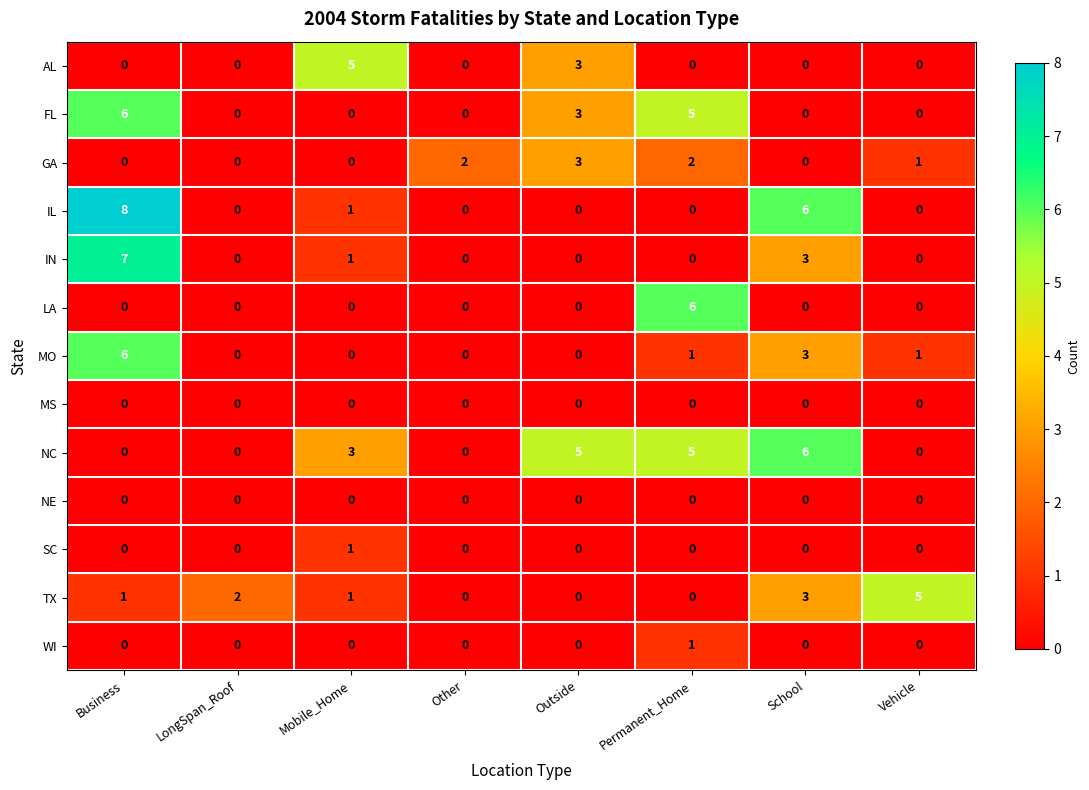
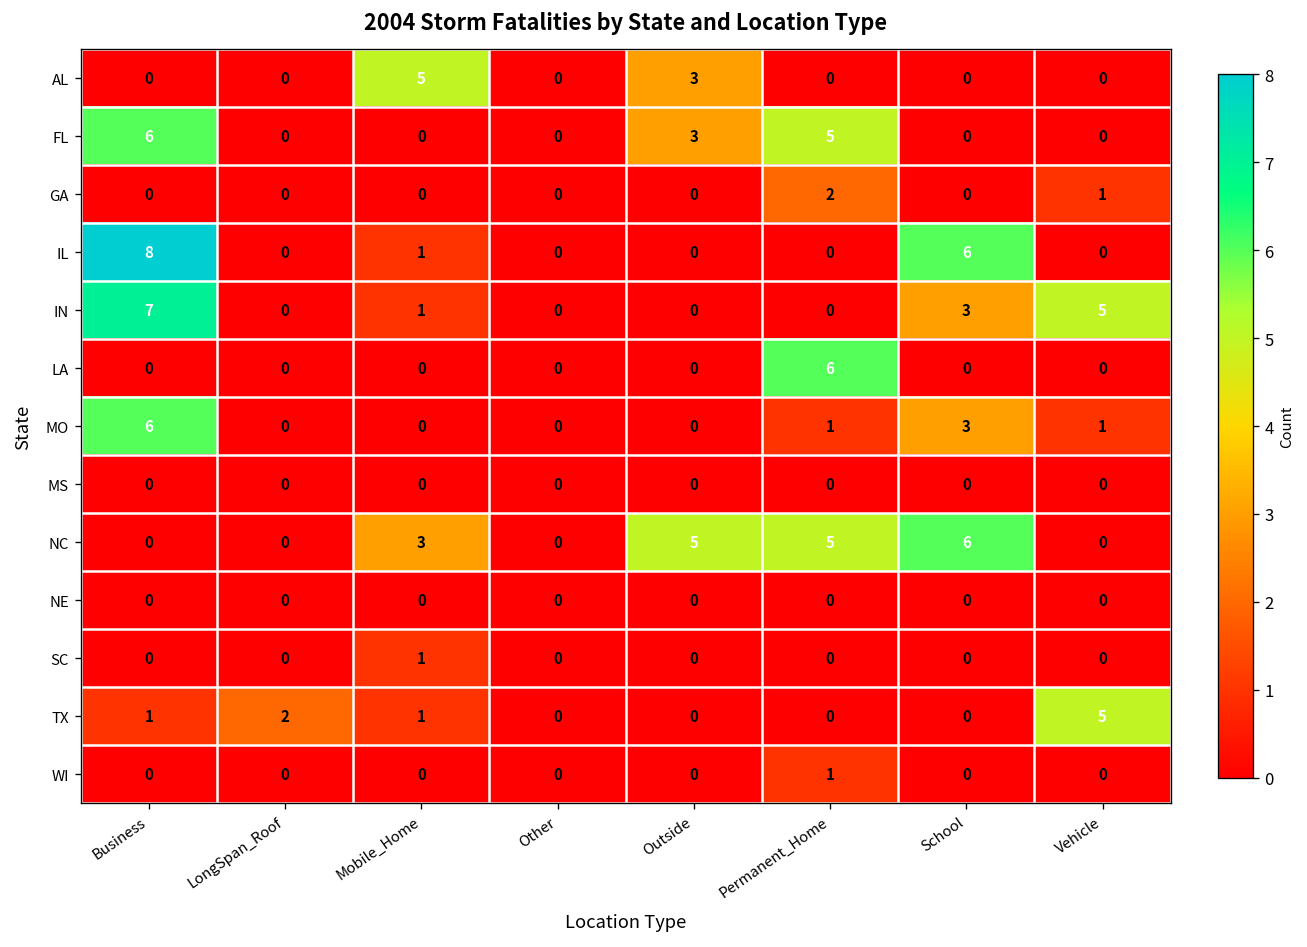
GA, Other: 2 -> 0
GA, Outside: 3 -> 0
IN, Vehicle: 0 -> 5
TX, School: 3 -> 0
